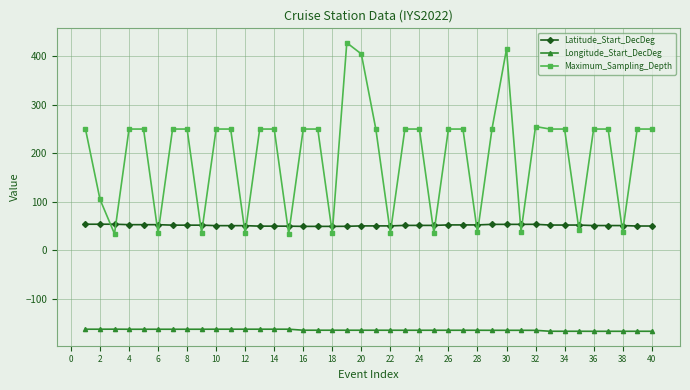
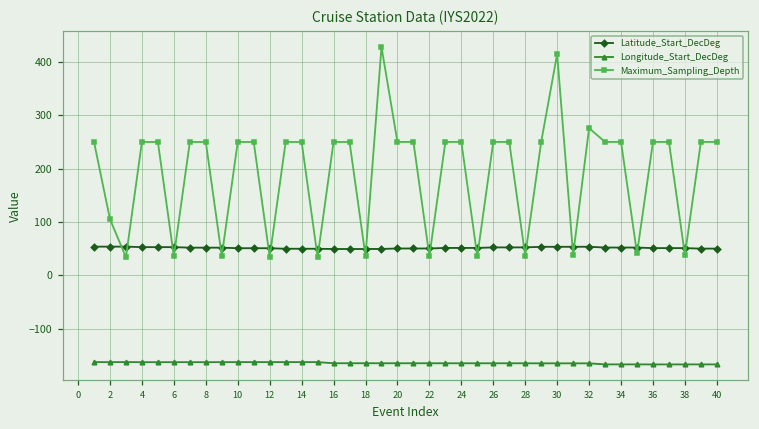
Maximum_Sampling_Depth, 20: 410 -> 250
Maximum_Sampling_Depth, 32: 260 -> 280
